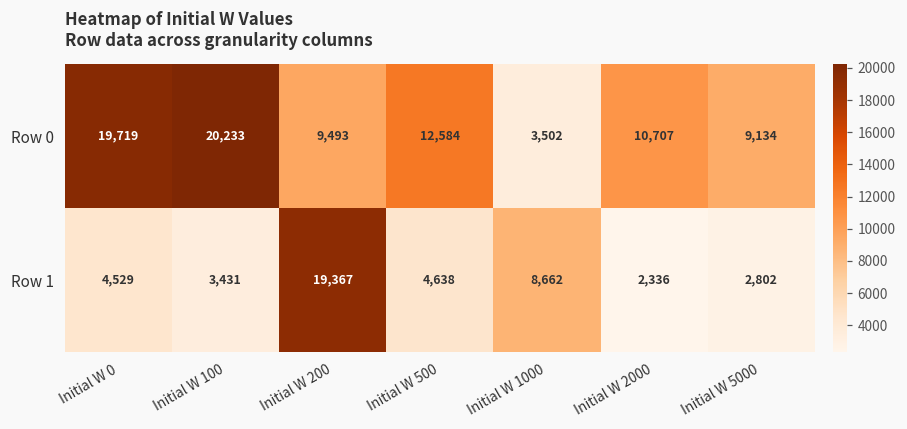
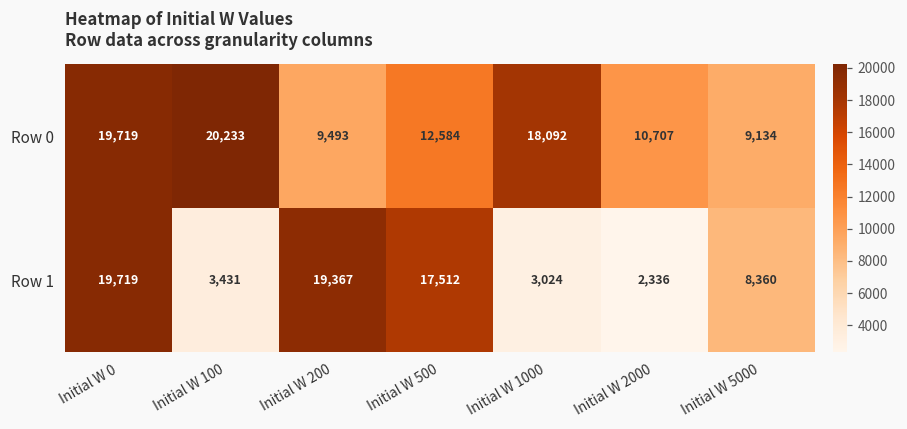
Row 0, Initial W 1000: 3,502 -> 18,092
Row 1, Initial W 0: 4,529 -> 19,719
Row 1, Initial W 500: 4,638 -> 17,512
Row 1, Initial W 1000: 8,662 -> 3,024
Row 1, Initial W 5000: 2,802 -> 8,360
